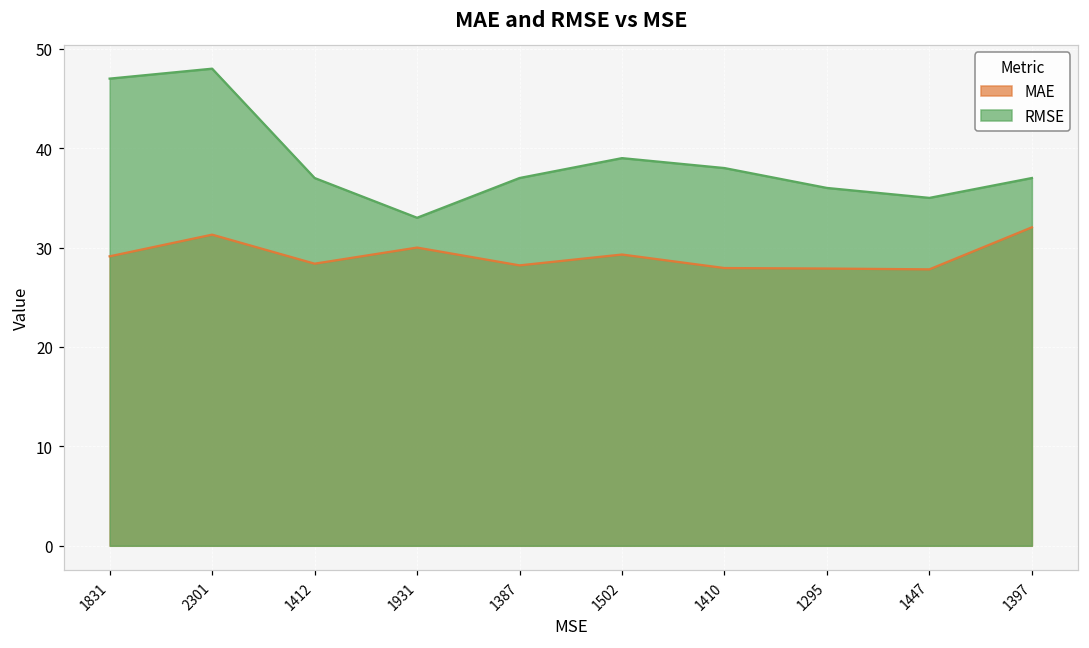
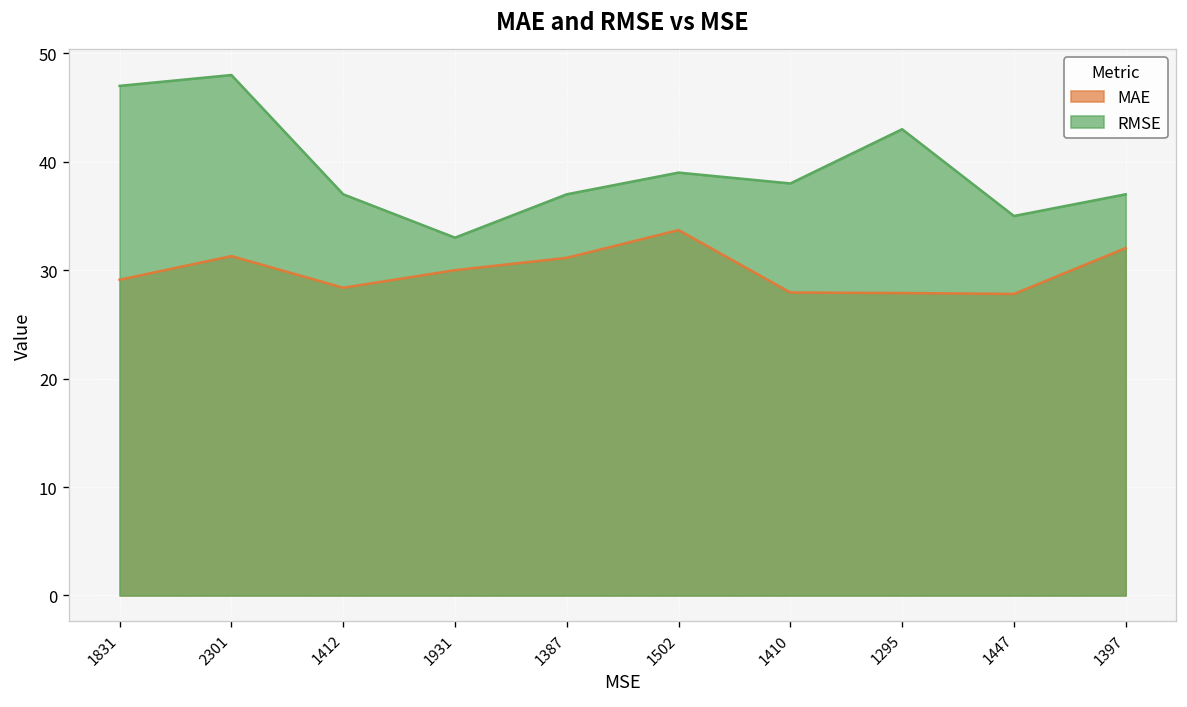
MAE, 1387: 28 -> 31
MAE, 1502: 29 -> 34
RMSE, 1295: 36 -> 43
